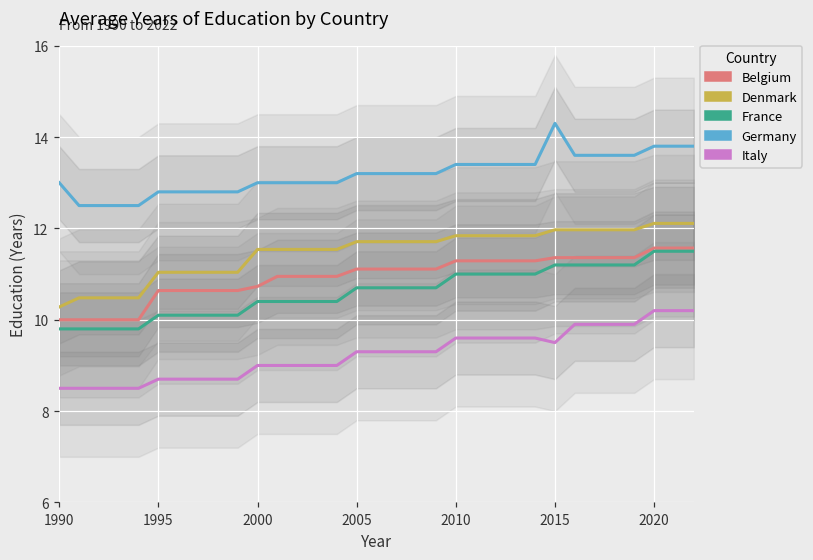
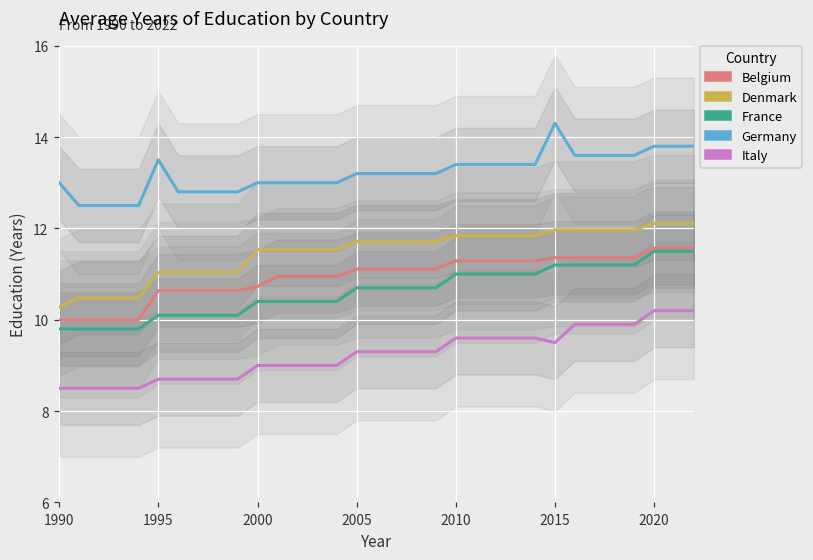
Germany, 1995: 12.8 -> 13.5
